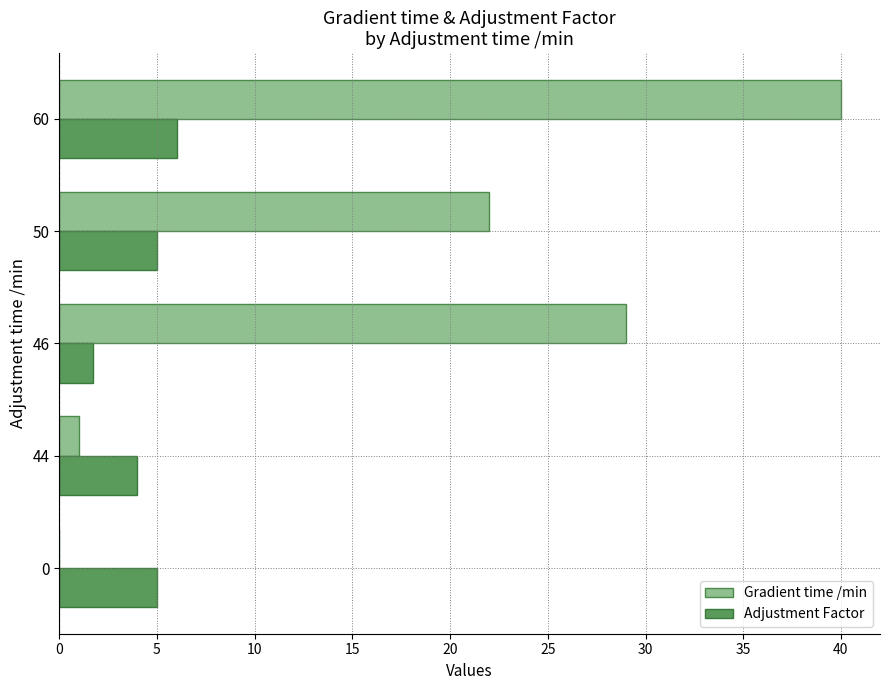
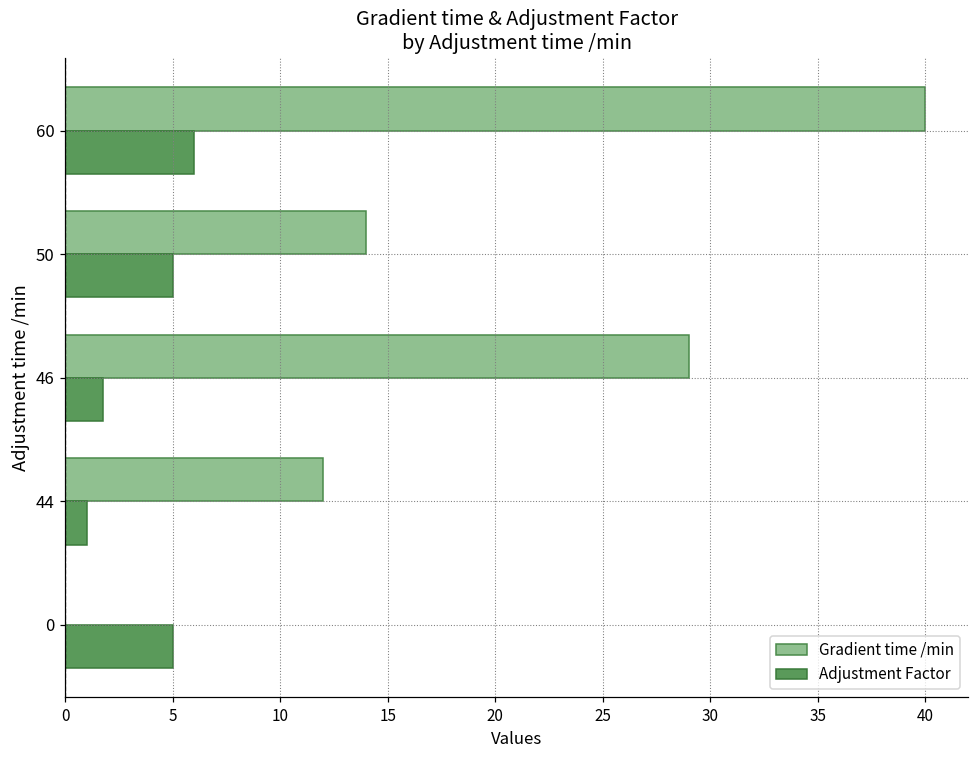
Gradient time /min, 50: 22 -> 14
Gradient time /min, 44: 1 -> 12
Adjustment Factor, 44: 4 -> 1
